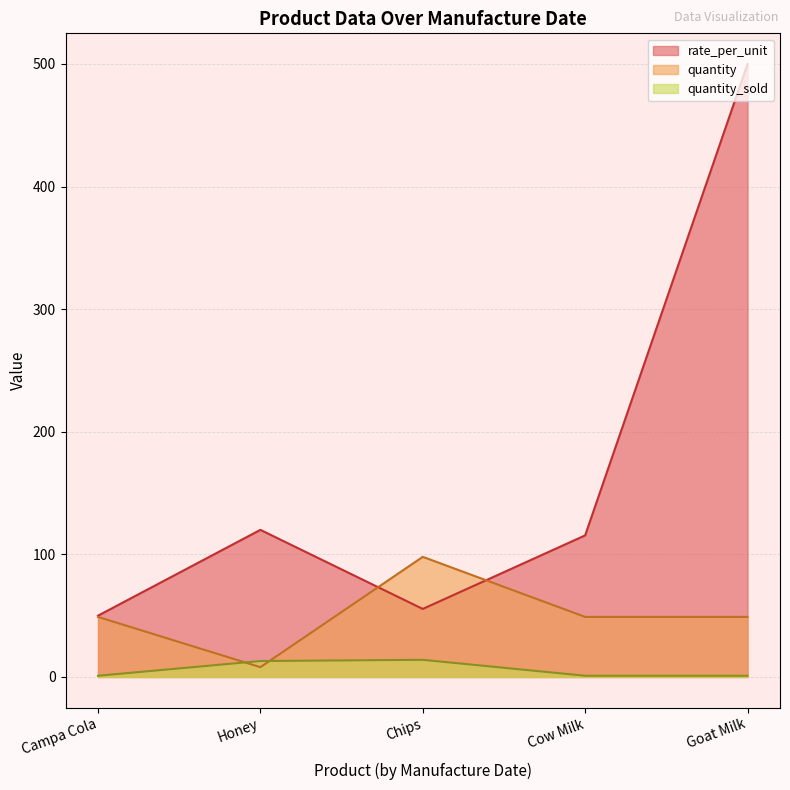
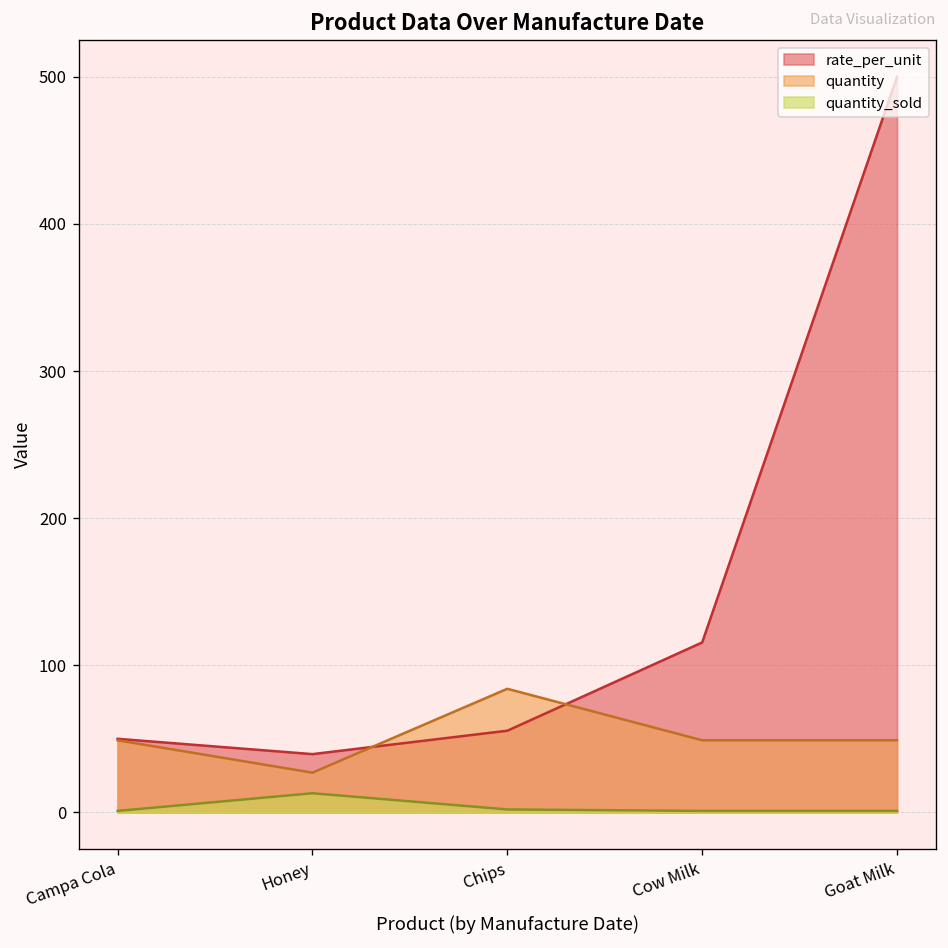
rate_per_unit, Honey: 120 -> 40
quantity, Honey: 8 -> 27
quantity, Chips: 98 -> 84
quantity_sold, Chips: 14 -> 2
